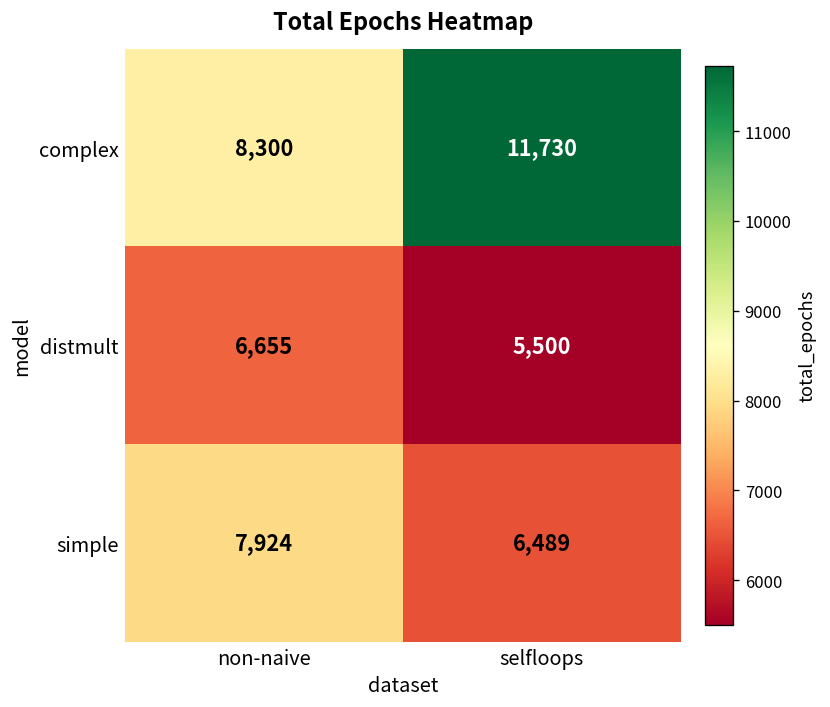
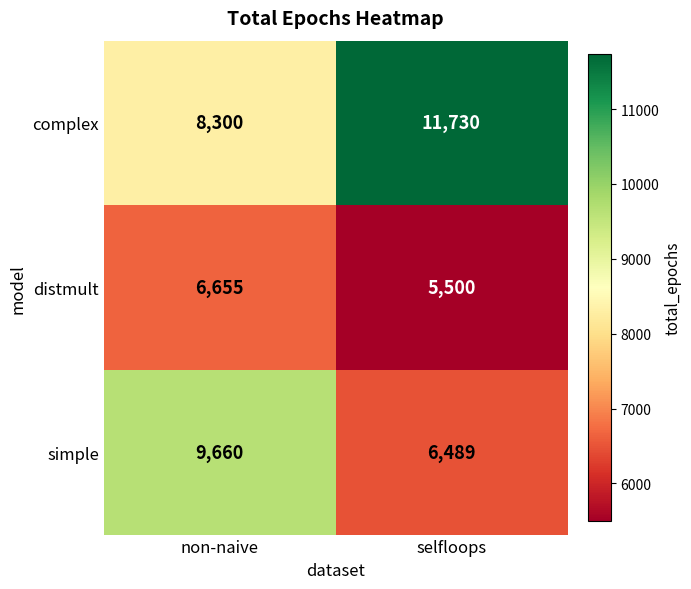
simple, non-naive: 7,924 -> 9,660
